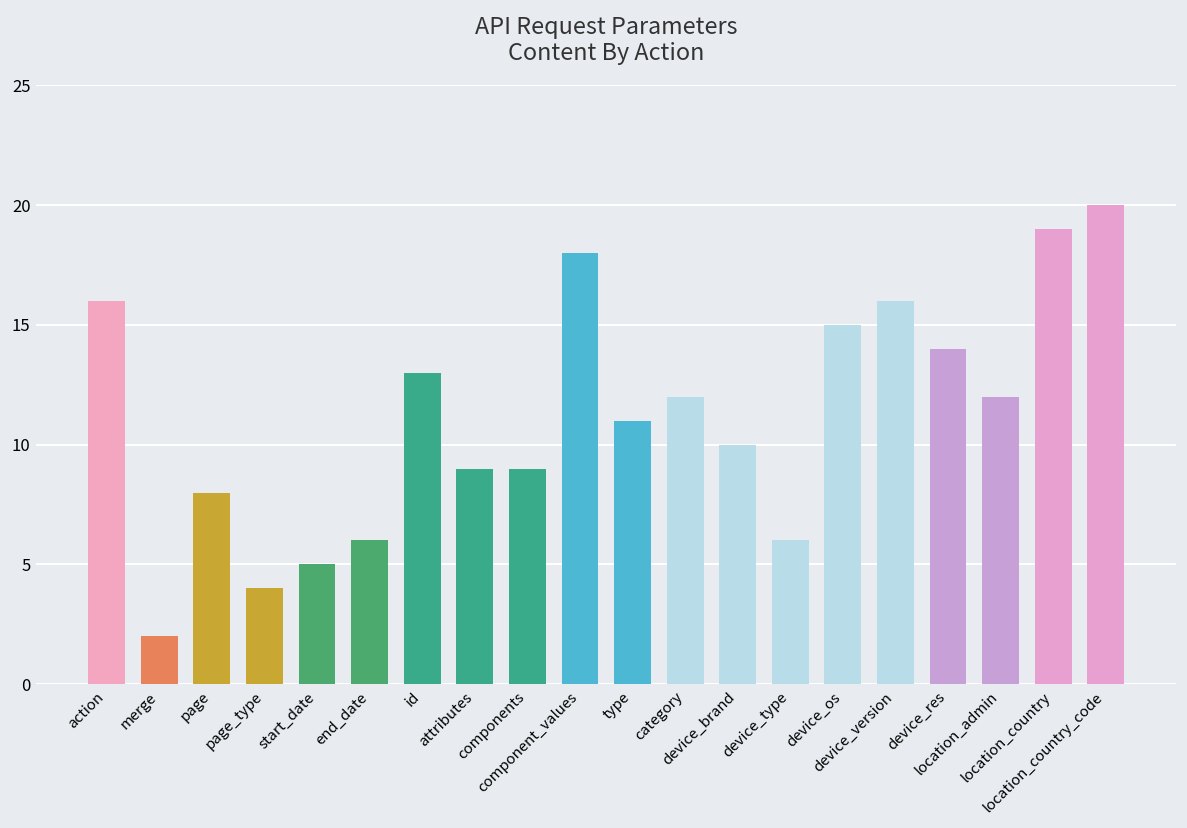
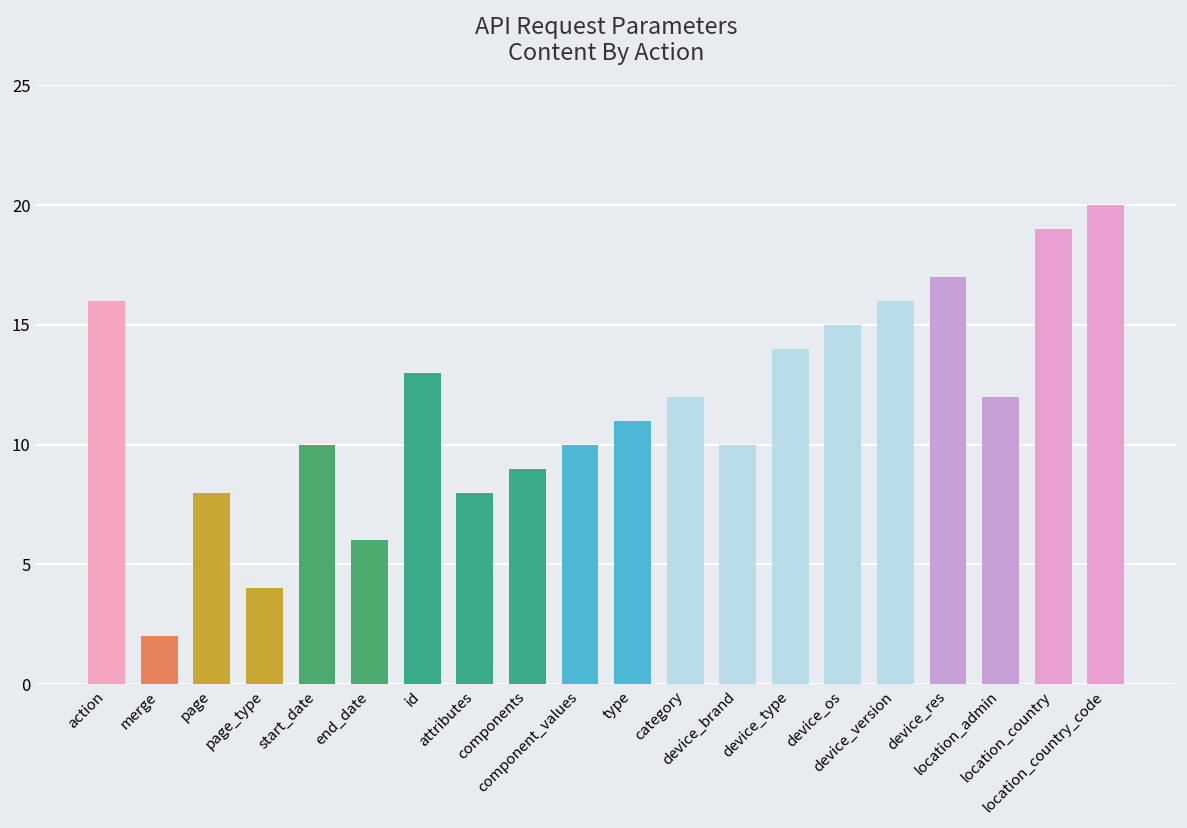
start_date: 5 -> 10
attributes: 9 -> 8
component_values: 18 -> 10
device_type: 6 -> 14
device_res: 14 -> 17
